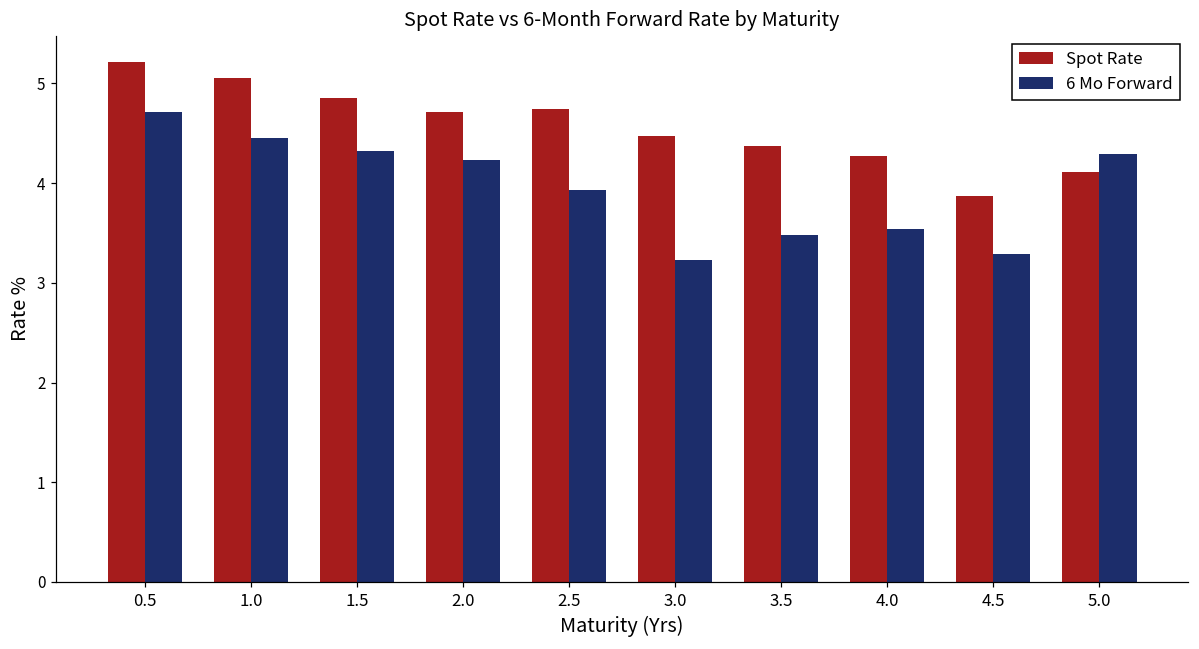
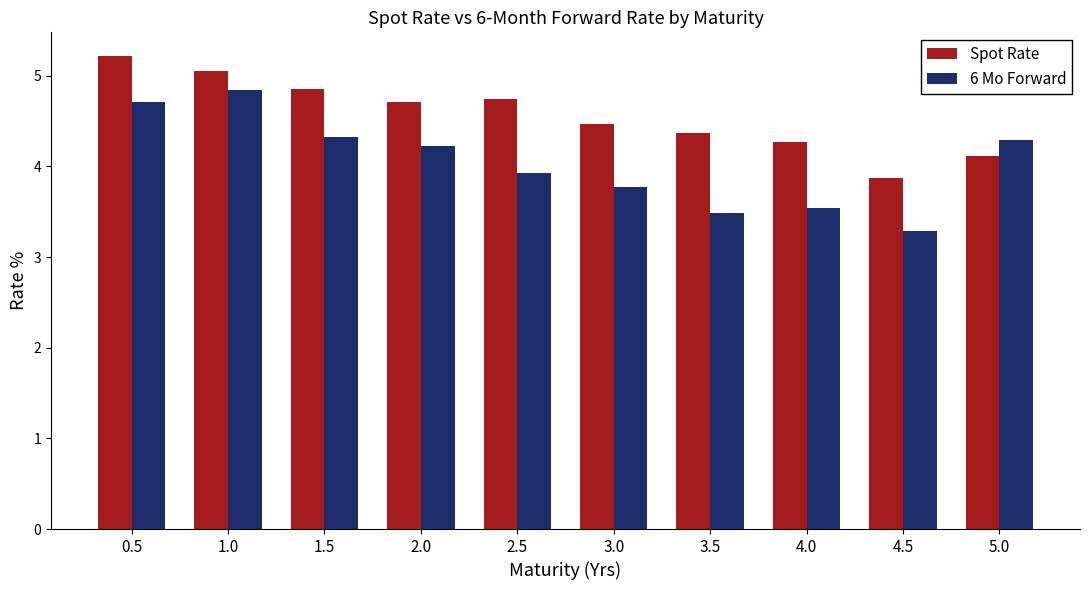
6 Mo Forward, 1.0: 4.5 -> 4.8
6 Mo Forward, 3.0: 3.2 -> 3.8
